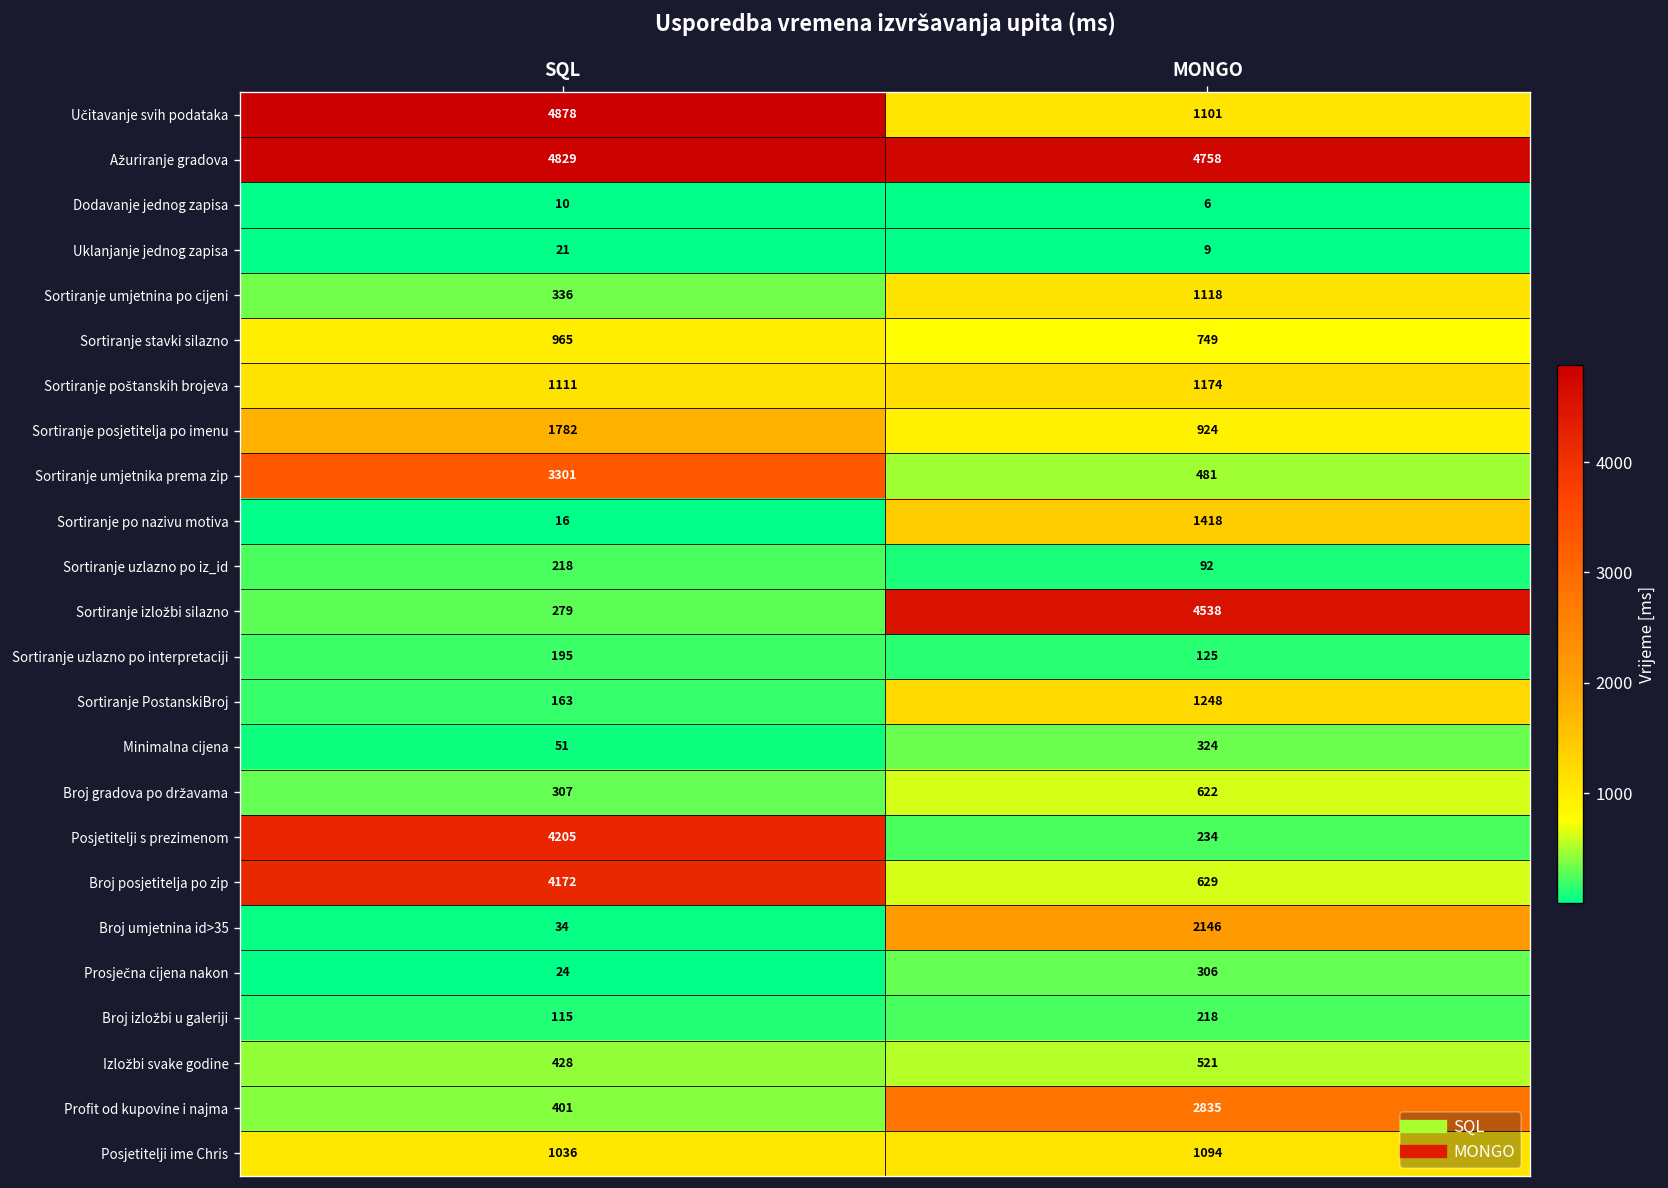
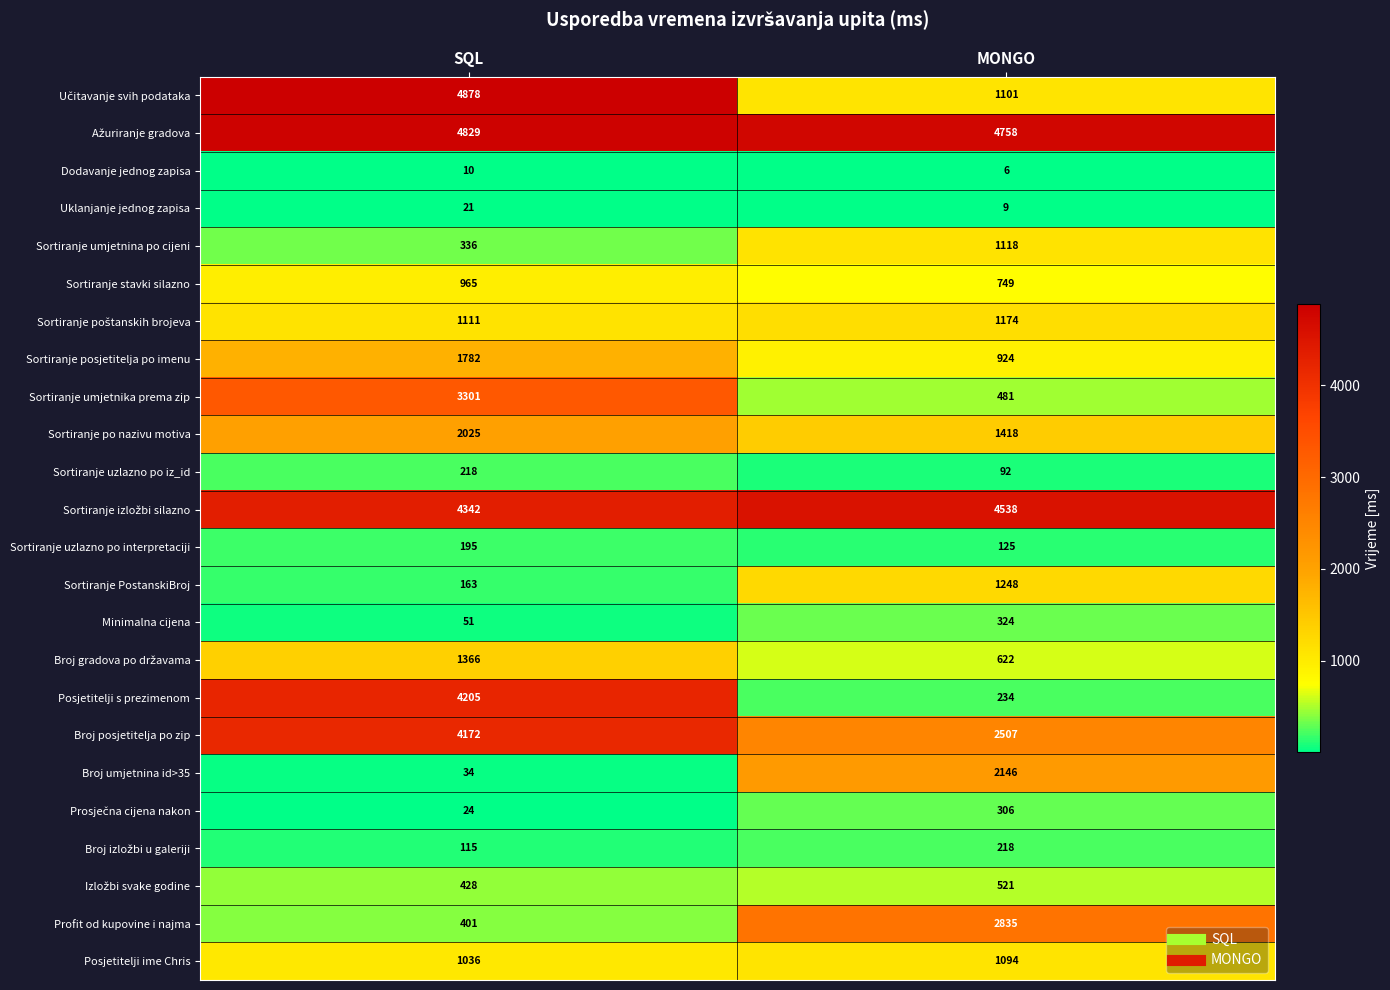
Sortiranje po nazivu motiva, SQL: 16 -> 2025
Sortiranje izložbi silazno, SQL: 279 -> 4342
Broj gradova po državama, SQL: 307 -> 1366
Broj posjetitelja po zip, MONGO: 629 -> 2507
